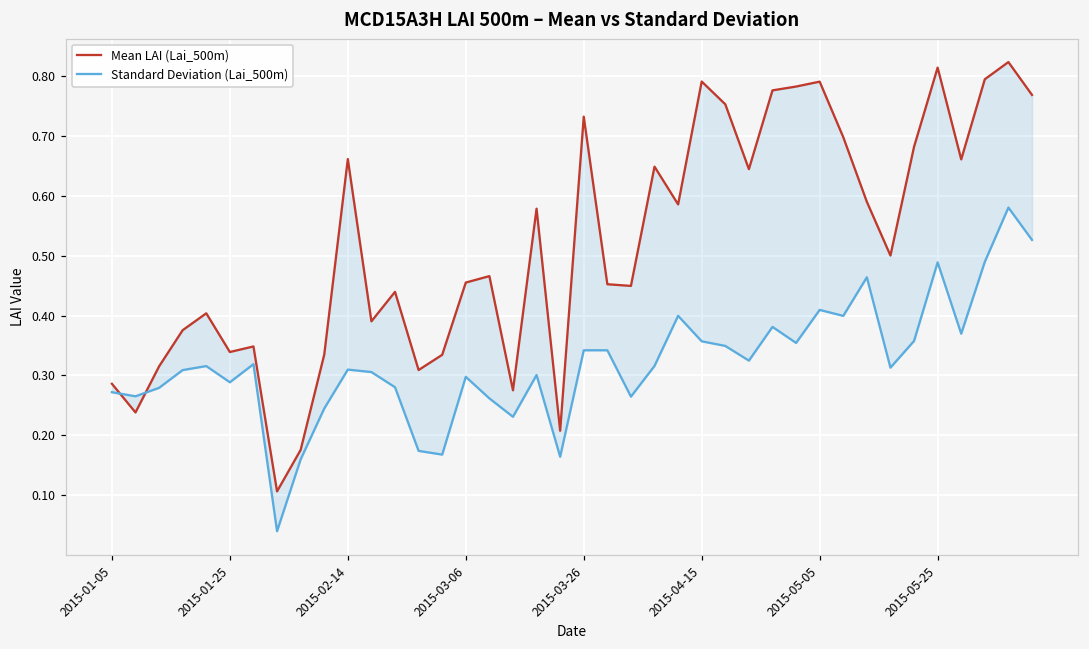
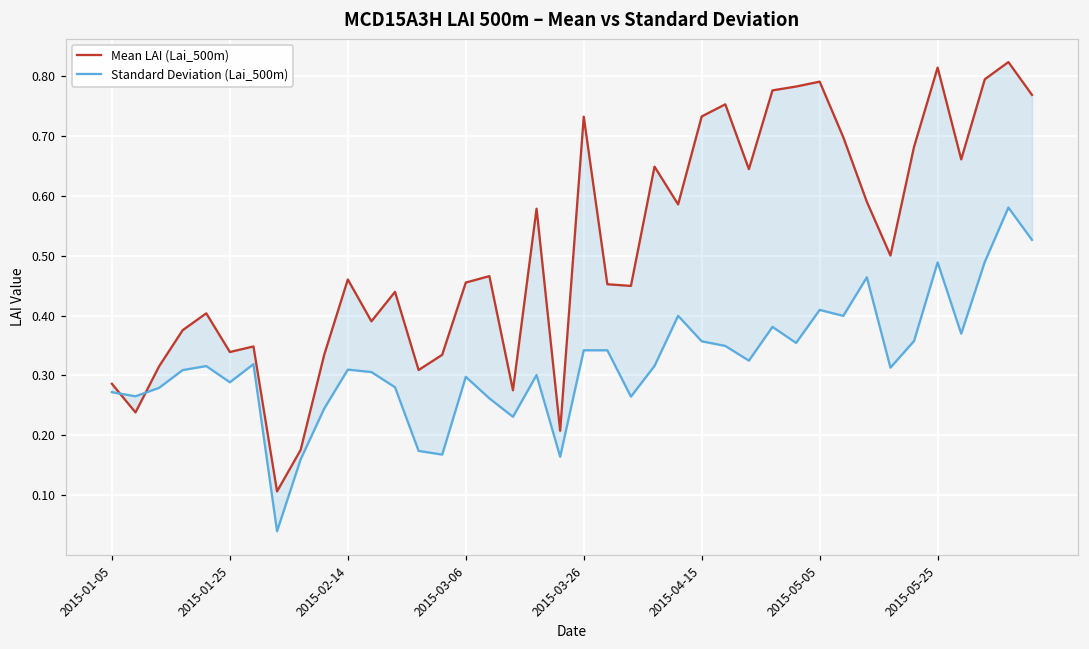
Mean LAI (Lai_500m), 2015-02-14: 0.66 -> 0.46
Mean LAI (Lai_500m), 2015-04-15: 0.79 -> 0.73
